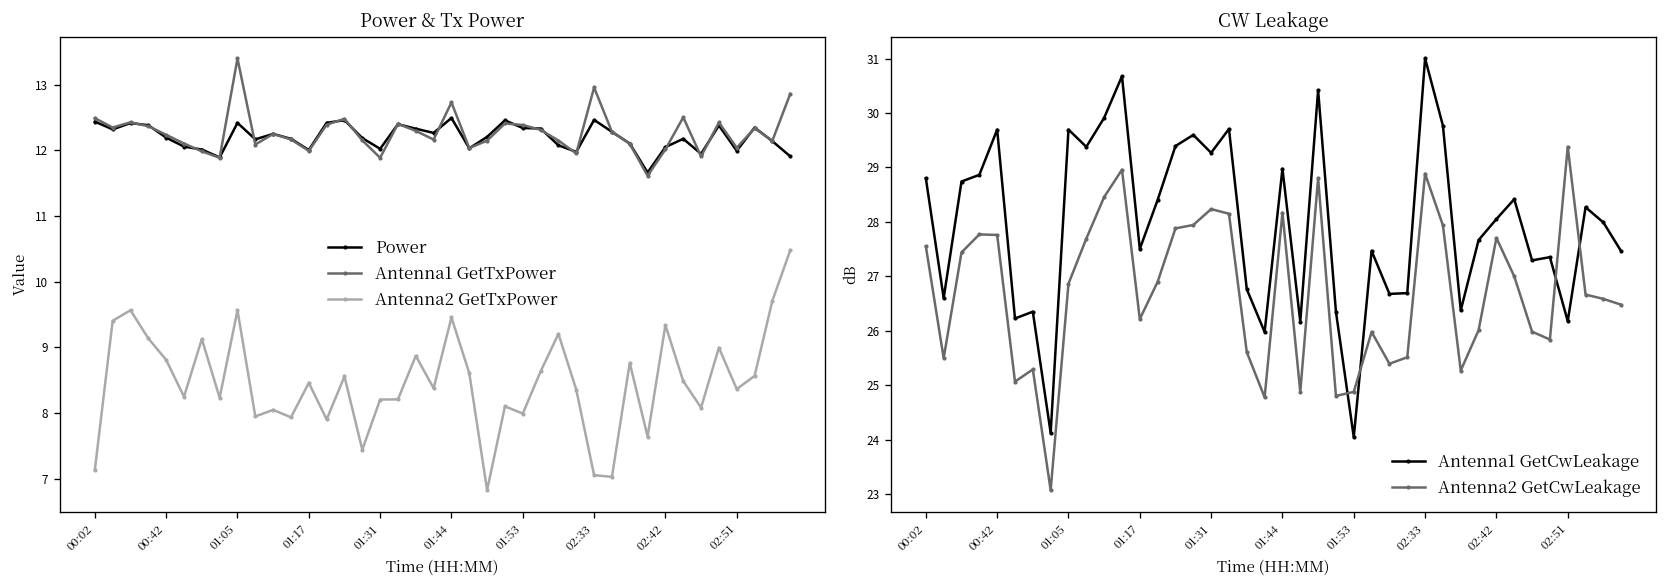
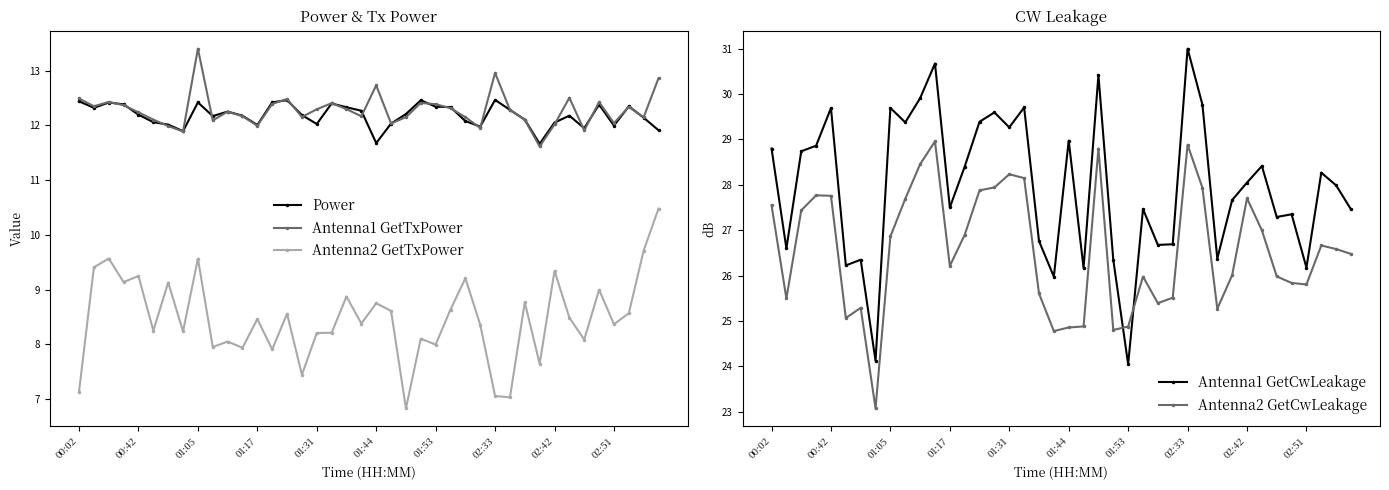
Power & Tx Power, Antenna2 GetTxPower, 00:42: 8.8 -> 9.2
Power & Tx Power, Antenna1 GetTxPower, 01:31: 11.9 -> 12.3
Power & Tx Power, Power, 01:44: 12.5 -> 11.7
Power & Tx Power, Antenna2 GetTxPower, 01:44: 9.5 -> 8.7
CW Leakage, Antenna2 GetCwLeakage, 01:44: 28.2 -> 24.9
CW Leakage, Antenna2 GetCwLeakage, 02:51: 29.4 -> 25.8
